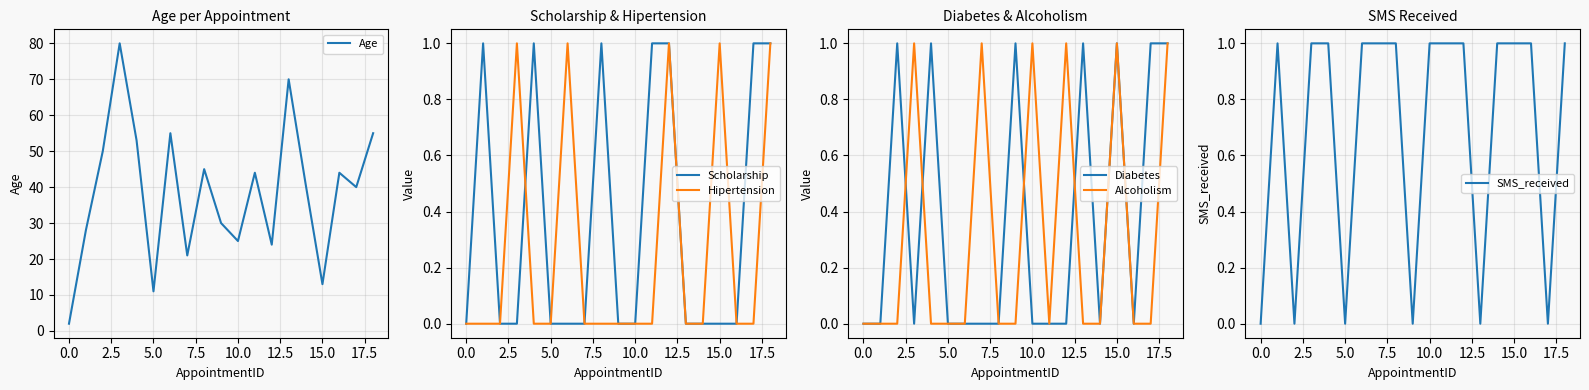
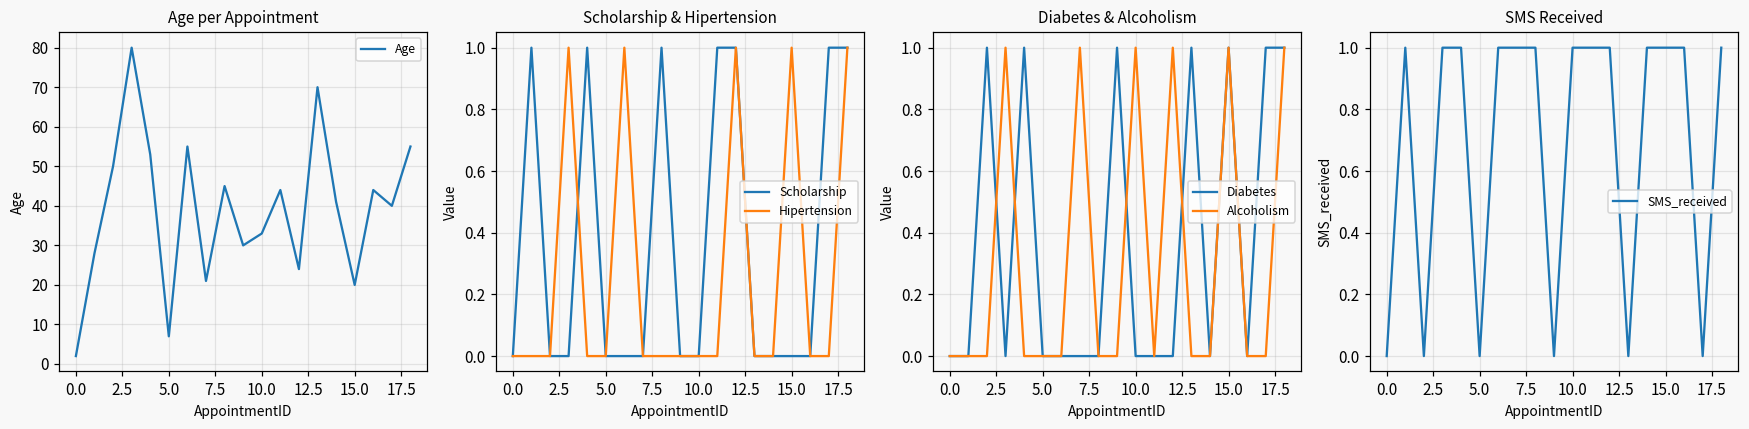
Age per Appointment, 5.0: 11 -> 7
Age per Appointment, 10.0: 25 -> 33
Age per Appointment, 15.0: 13 -> 20
